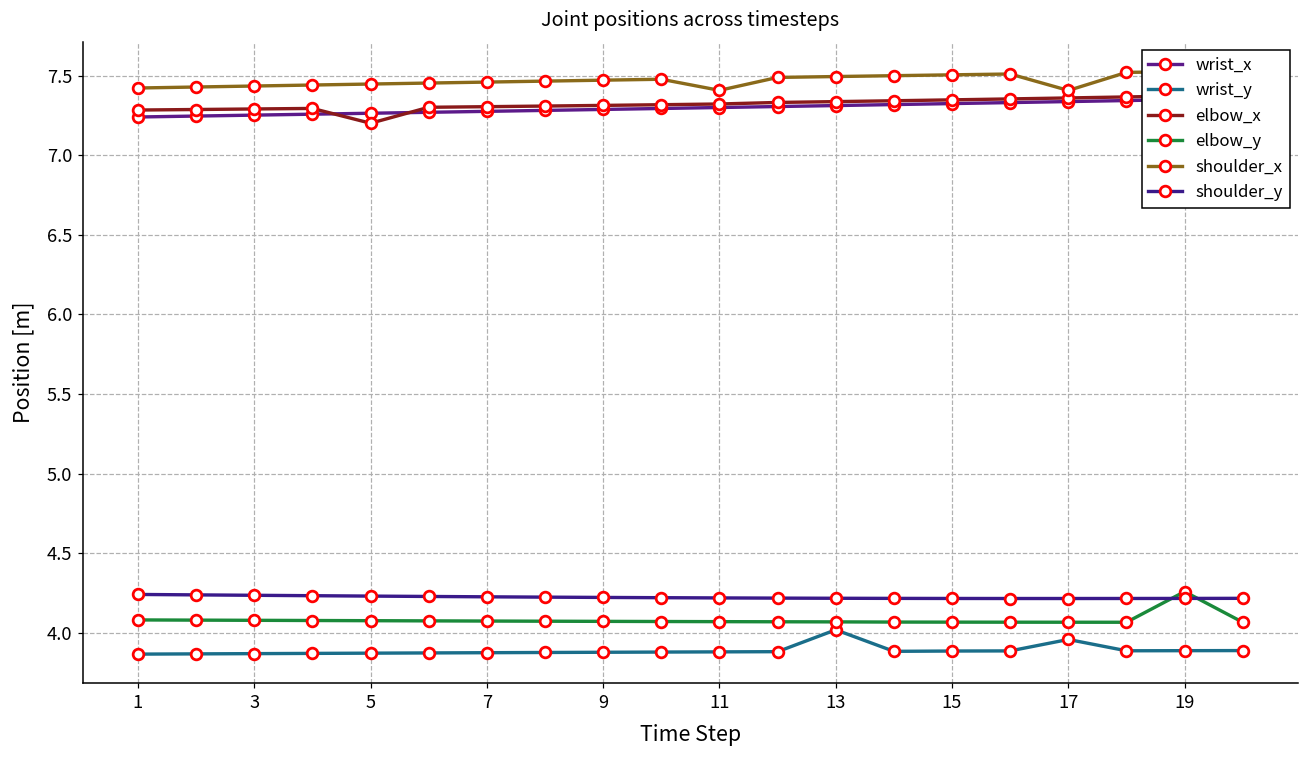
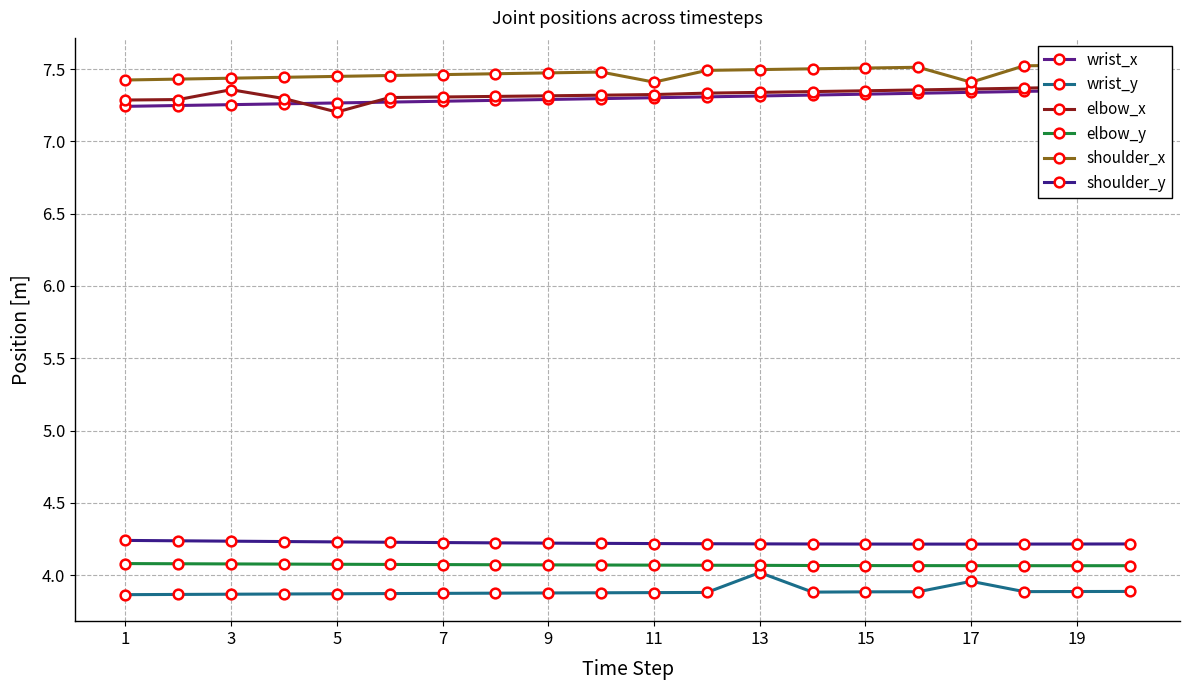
elbow_x, 3: 7.29 -> 7.36
elbow_y, 19: 4.26 -> 4.06
